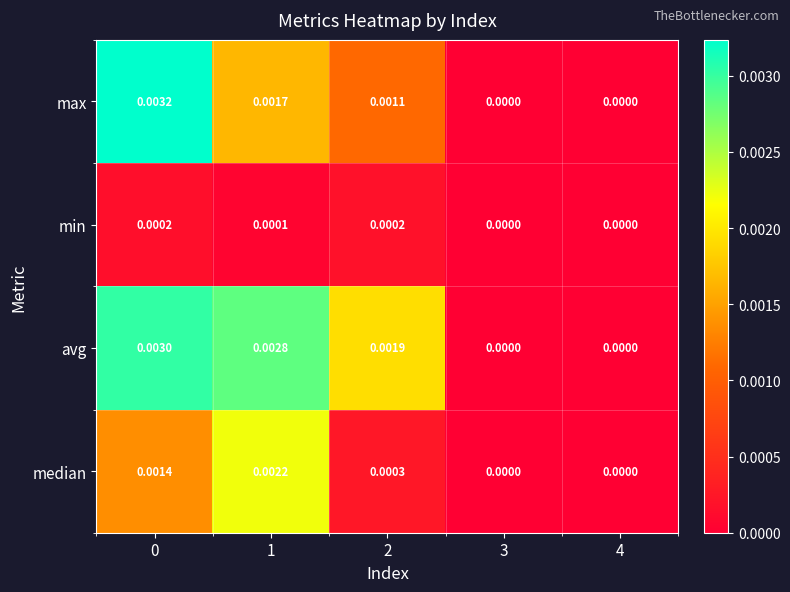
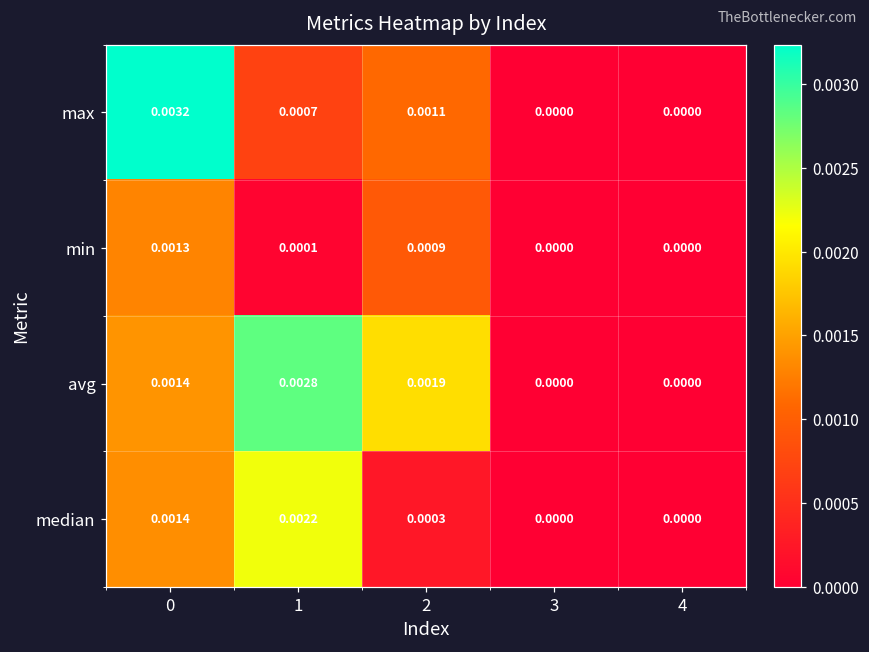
max, 1: 0.0017 -> 0.0007
min, 0: 0.0002 -> 0.0013
min, 2: 0.0002 -> 0.0009
avg, 0: 0.0030 -> 0.0014
